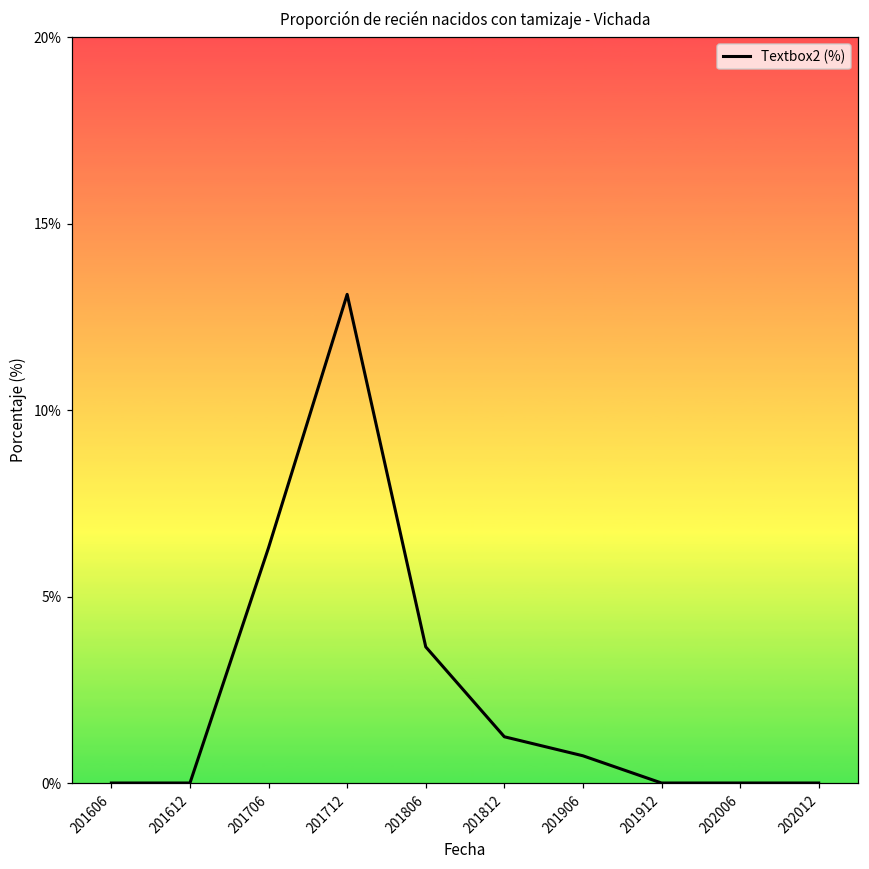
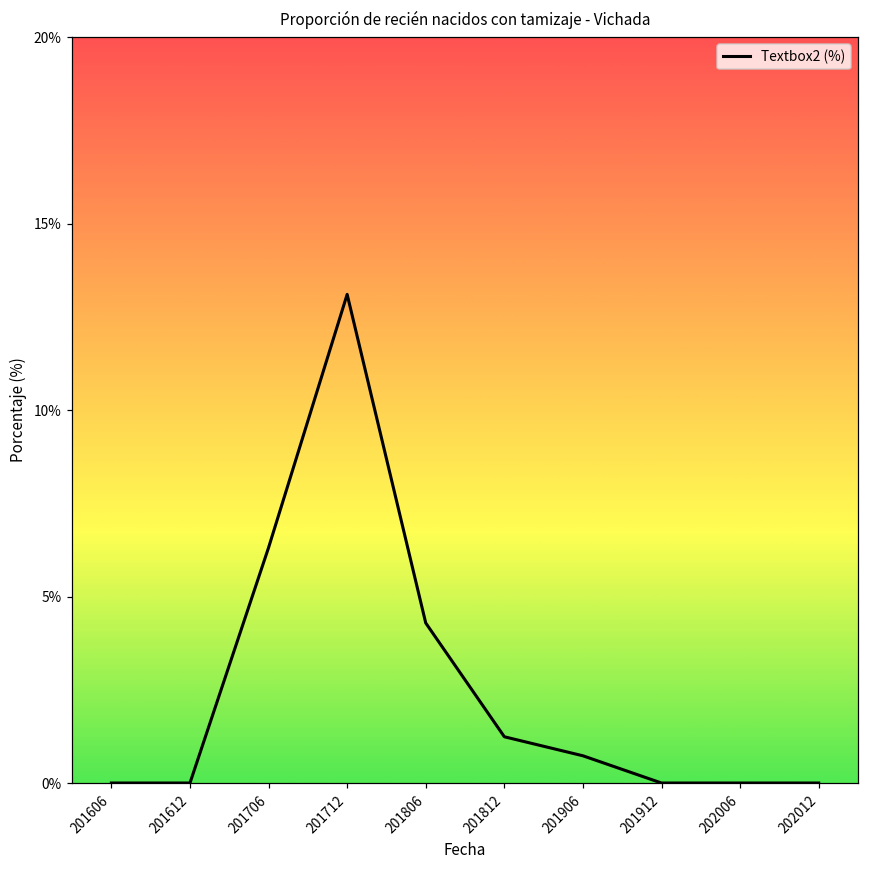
201806: 3.7% -> 4.3%
